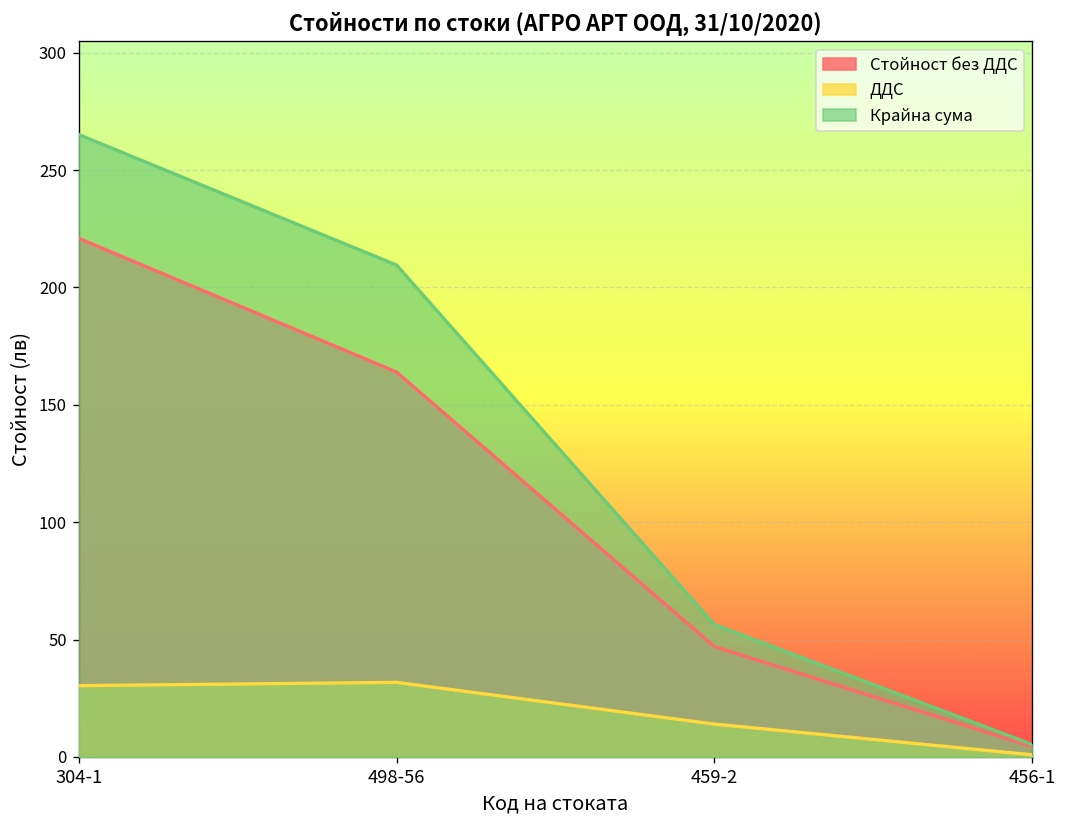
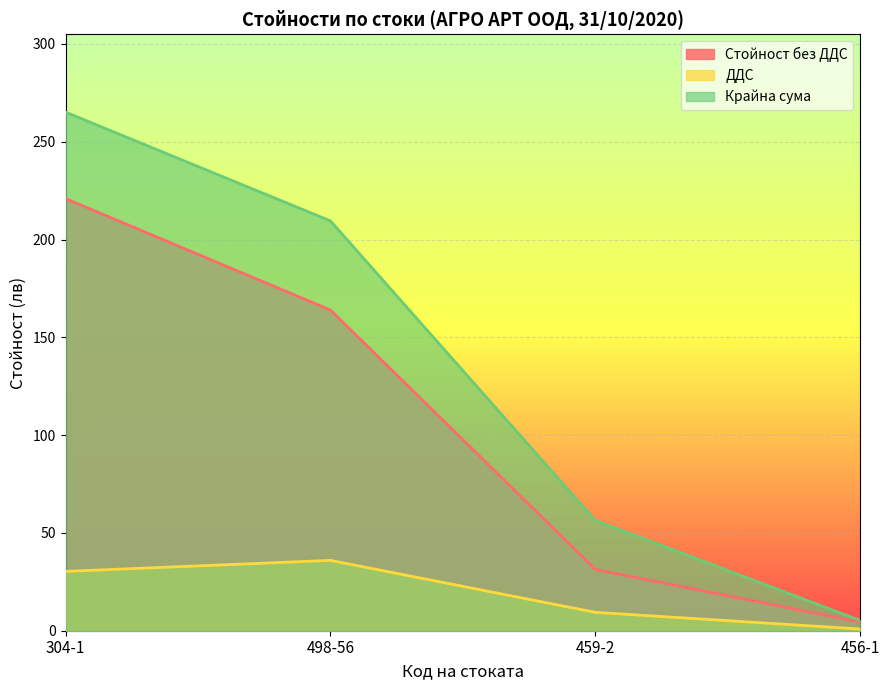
ДДС, 498-56: 32 -> 36
Стойност без ДДС, 459-2: 47 -> 31
ДДС, 459-2: 14 -> 9
